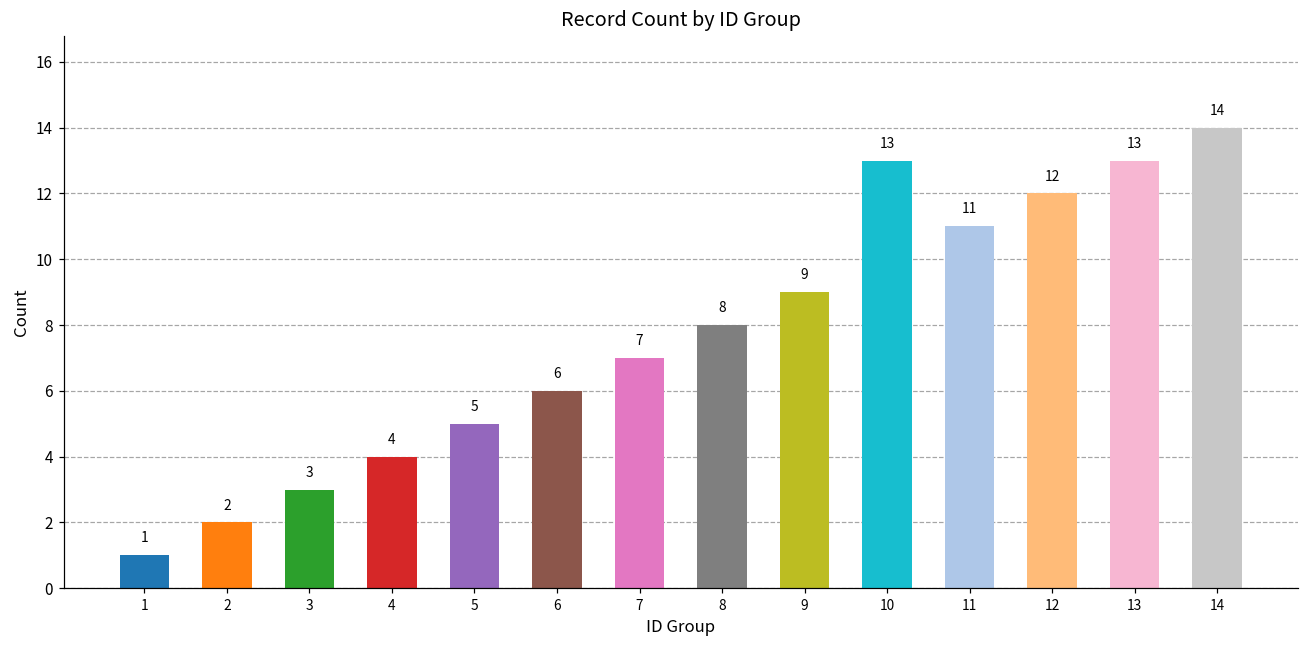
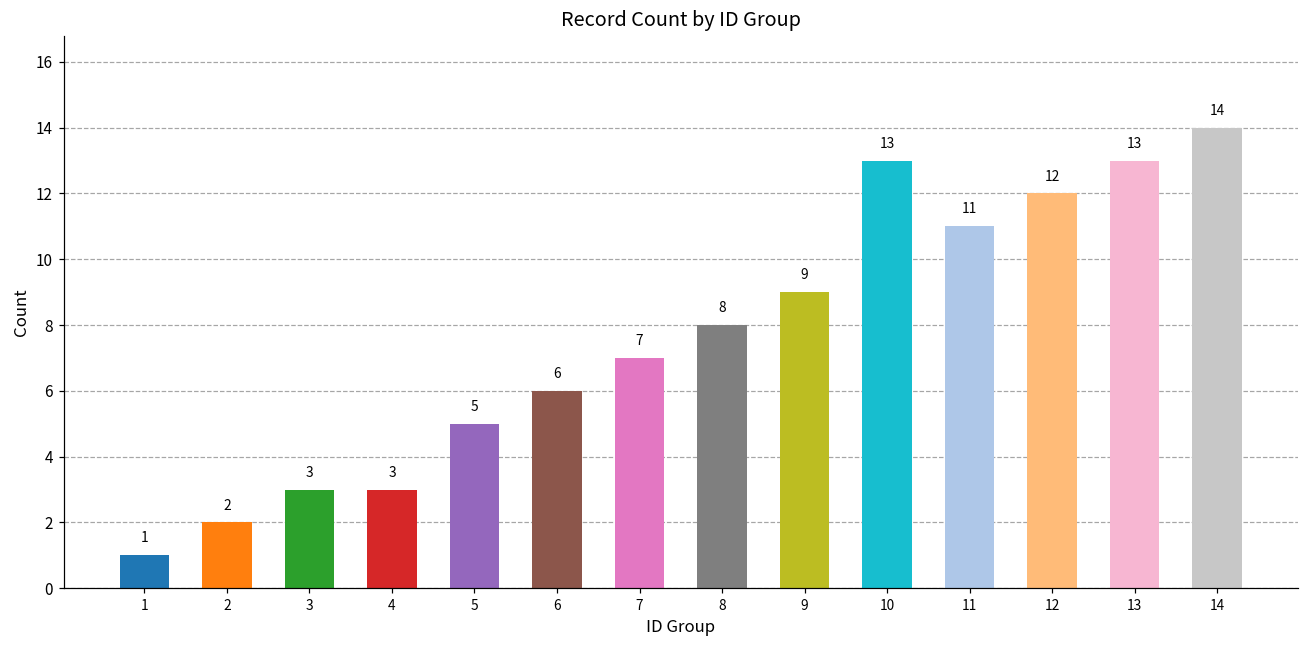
4: 4 -> 3
